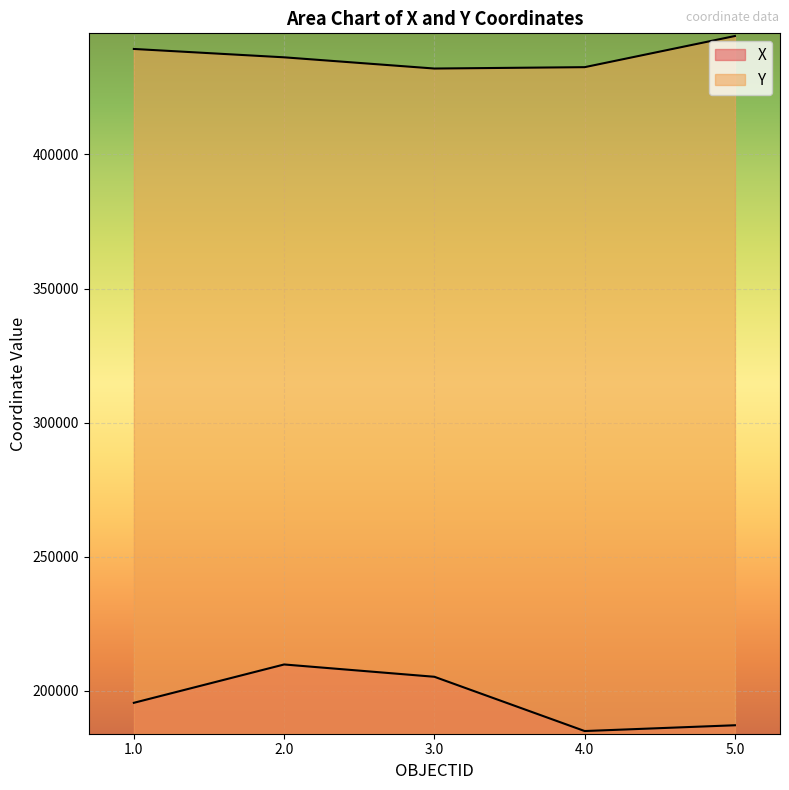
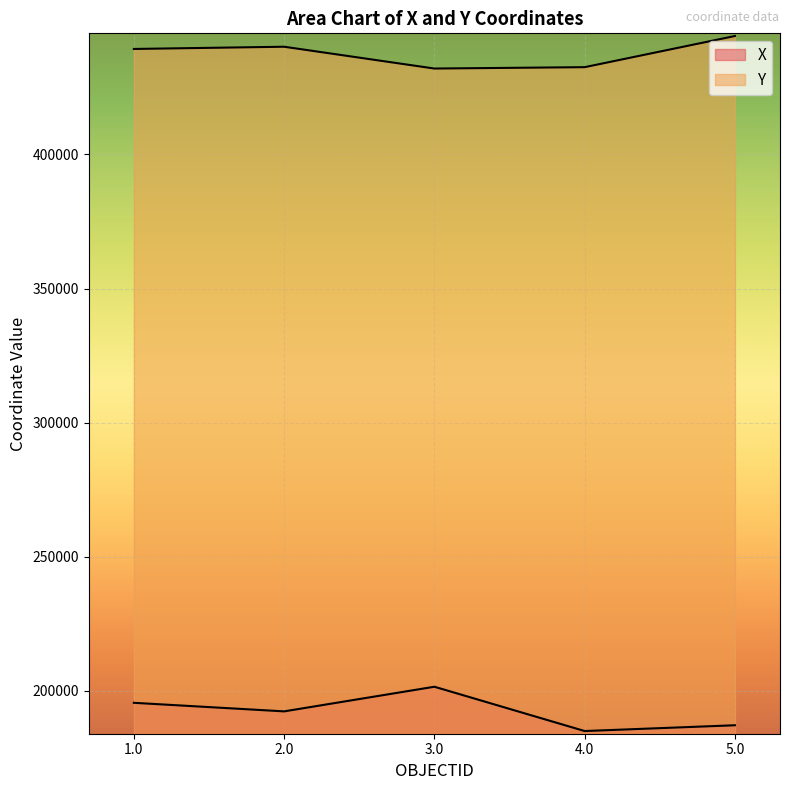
X, 2.0: 210000 -> 192000
Y, 2.0: 436000 -> 440000
X, 3.0: 205000 -> 202000
